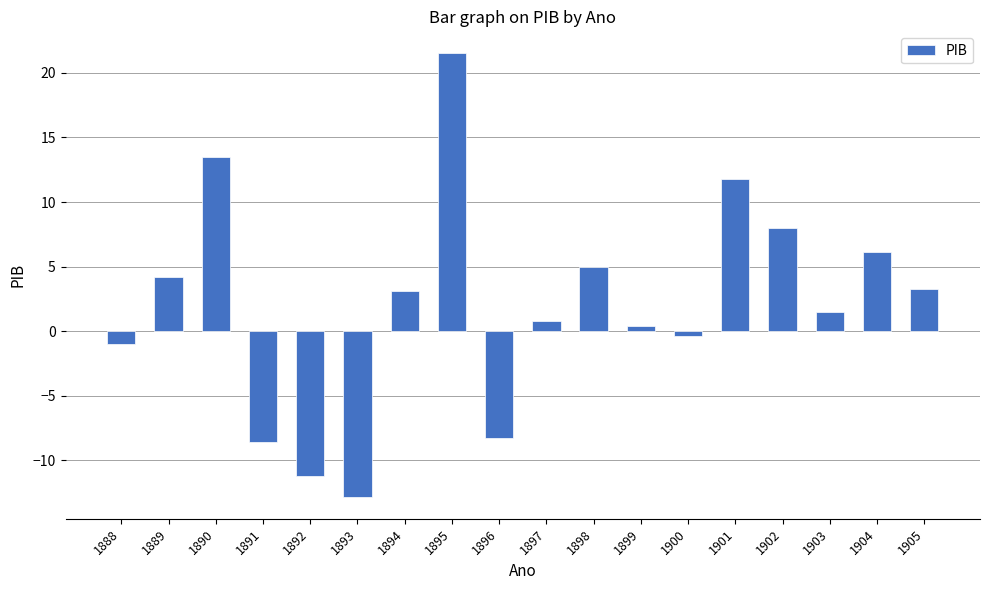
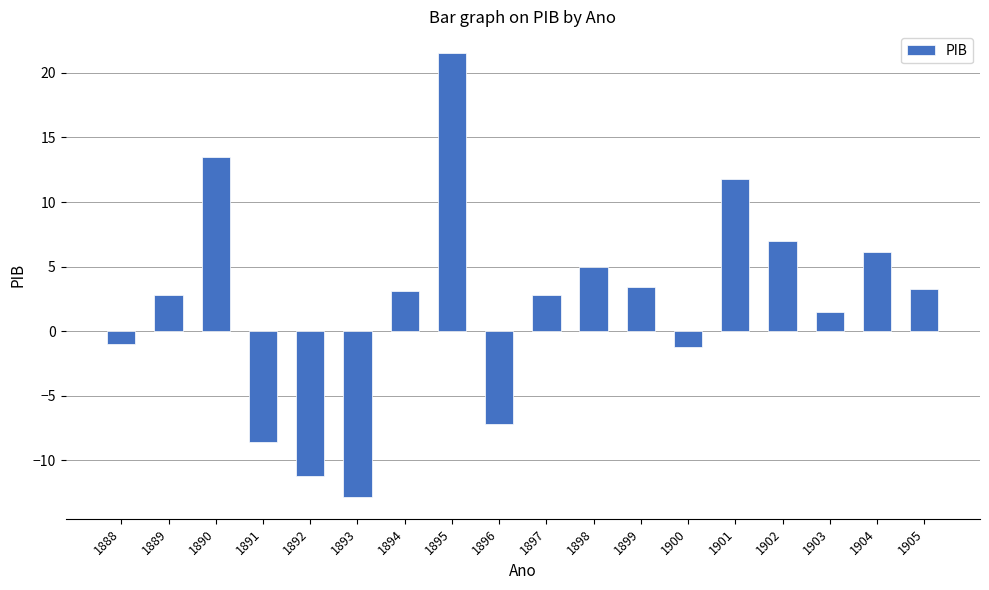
1889: 4.2 -> 2.8
1896: -8.3 -> -7.2
1897: 0.8 -> 2.8
1899: 0.4 -> 3.4
1900: -0.4 -> -1.2
1902: 8 -> 7
